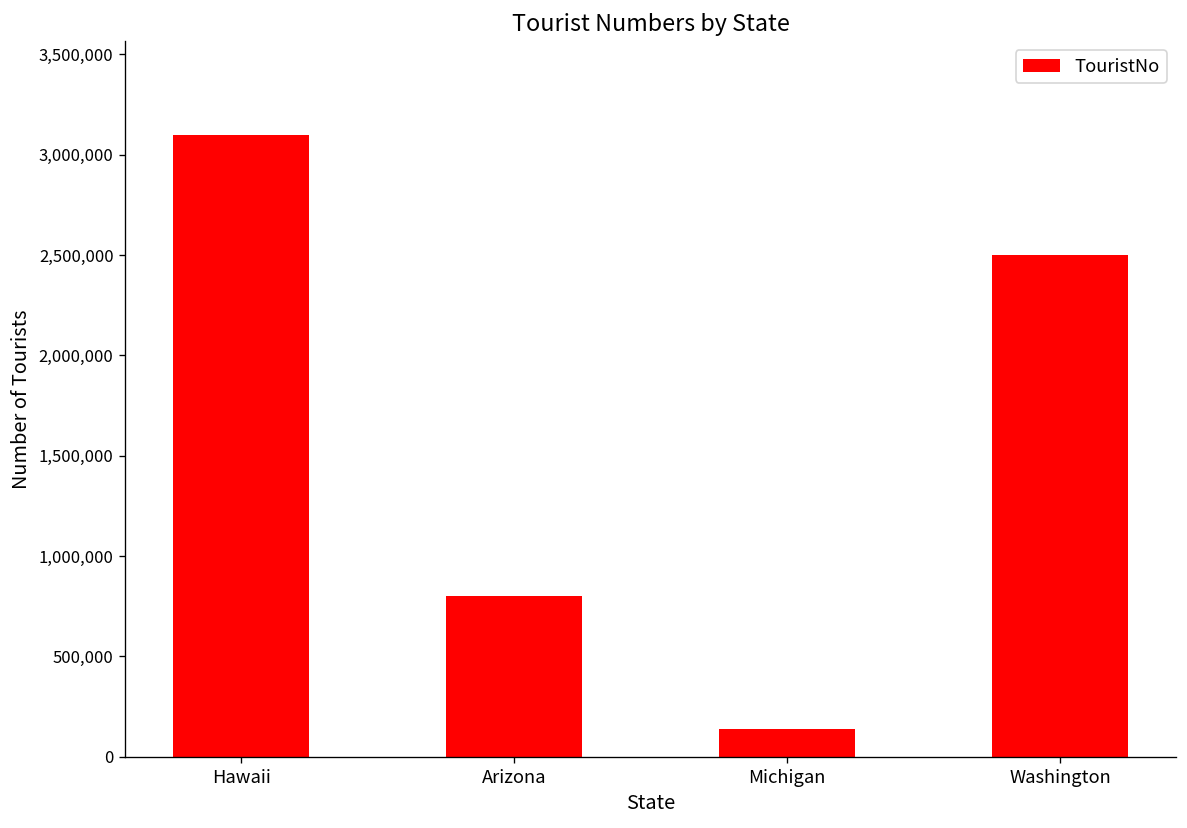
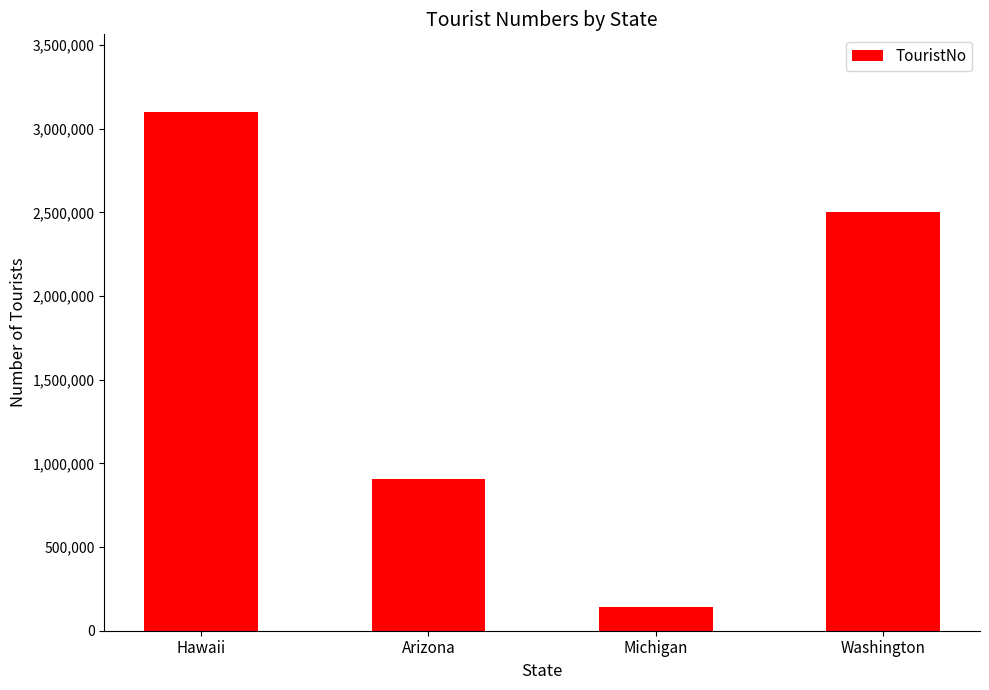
Arizona: 800,000 -> 910,000
